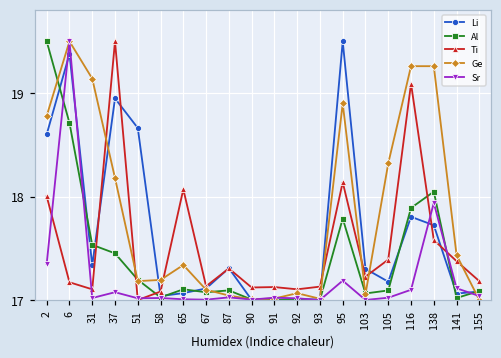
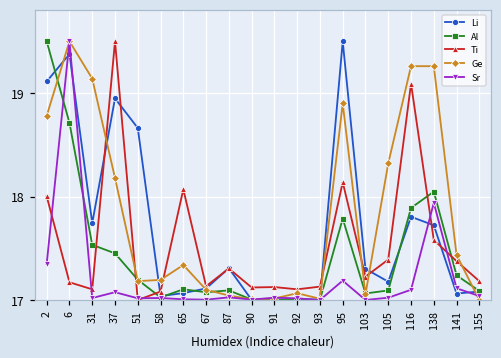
Li, 2: 18.6 -> 19.1
Li, 31: 17.3 -> 17.7
Al, 141: 17.0 -> 17.2
